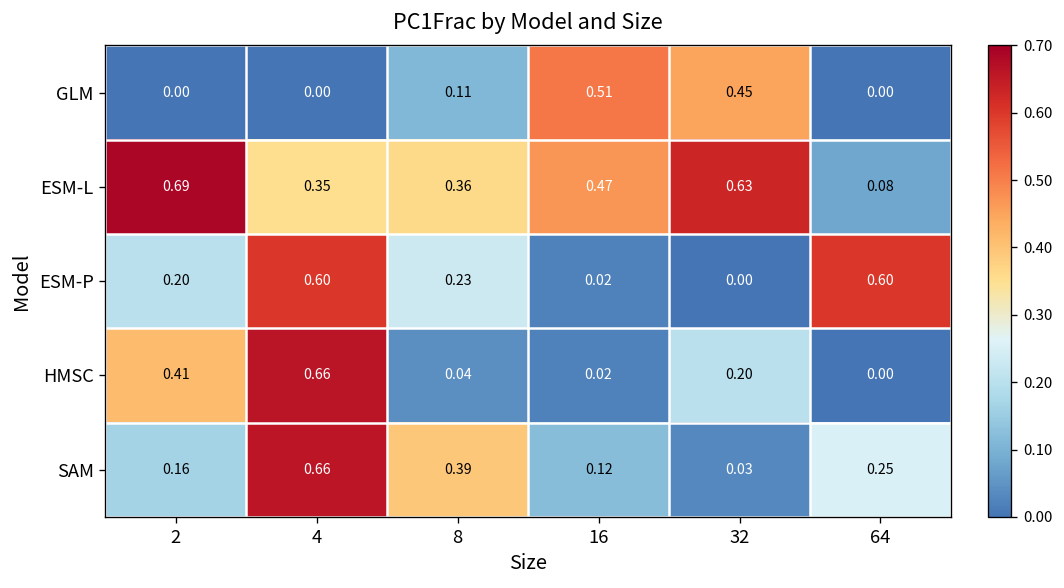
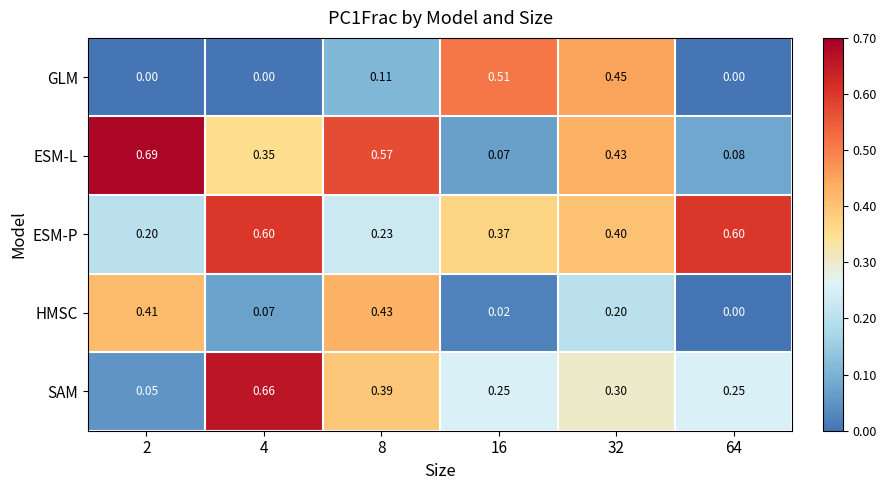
ESM-L, 8: 0.36 -> 0.57
ESM-L, 16: 0.47 -> 0.07
ESM-L, 32: 0.63 -> 0.43
ESM-P, 16: 0.02 -> 0.37
ESM-P, 32: 0.00 -> 0.40
HMSC, 4: 0.66 -> 0.07
HMSC, 8: 0.04 -> 0.43
SAM, 2: 0.16 -> 0.05
SAM, 16: 0.12 -> 0.25
SAM, 32: 0.03 -> 0.30
